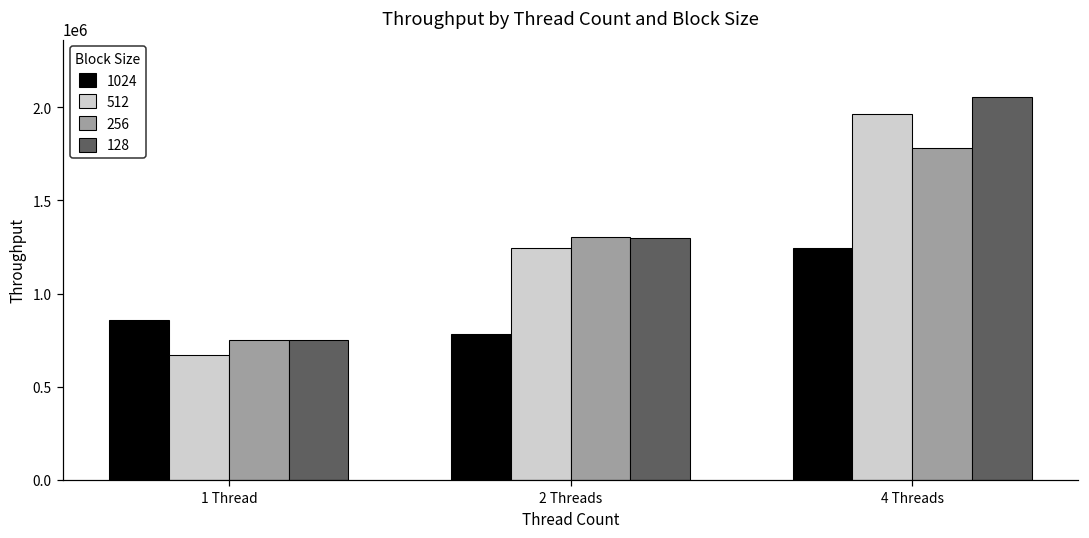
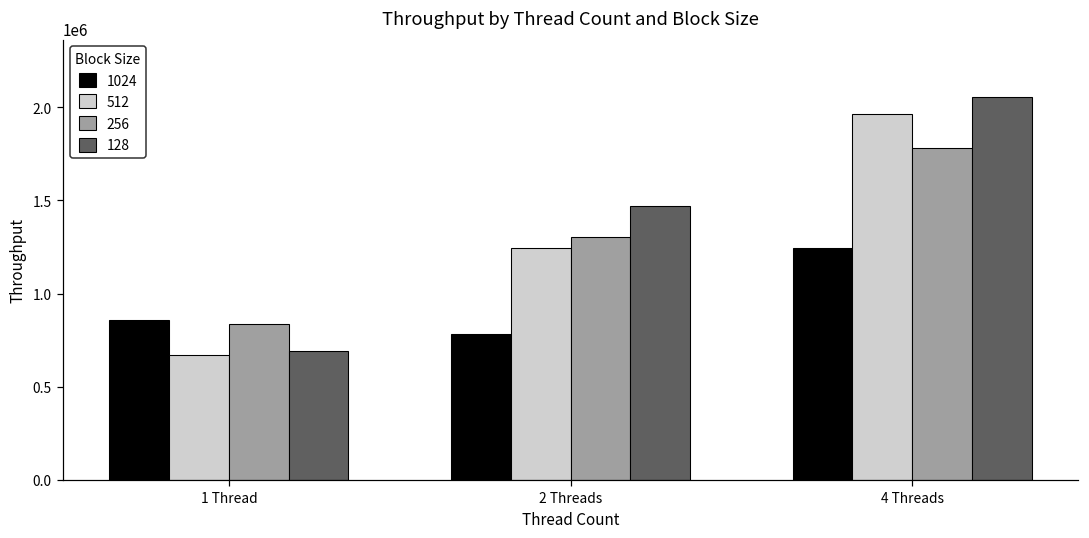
256, 1 Thread: 750000 -> 840000
128, 1 Thread: 750000 -> 690000
128, 2 Threads: 1300000 -> 1470000
